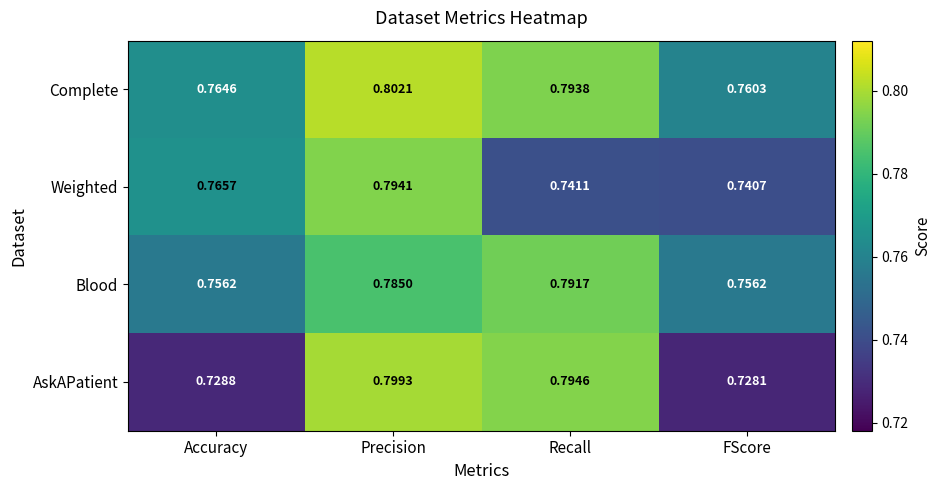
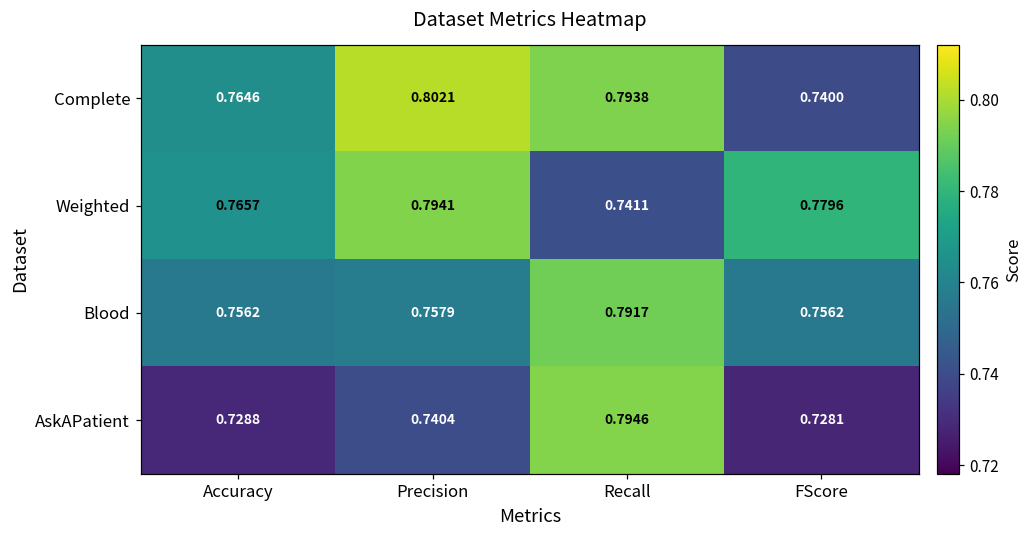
Complete, FScore: 0.7603 -> 0.7400
Weighted, FScore: 0.7407 -> 0.7796
Blood, Precision: 0.7850 -> 0.7579
AskAPatient, Precision: 0.7993 -> 0.7404
